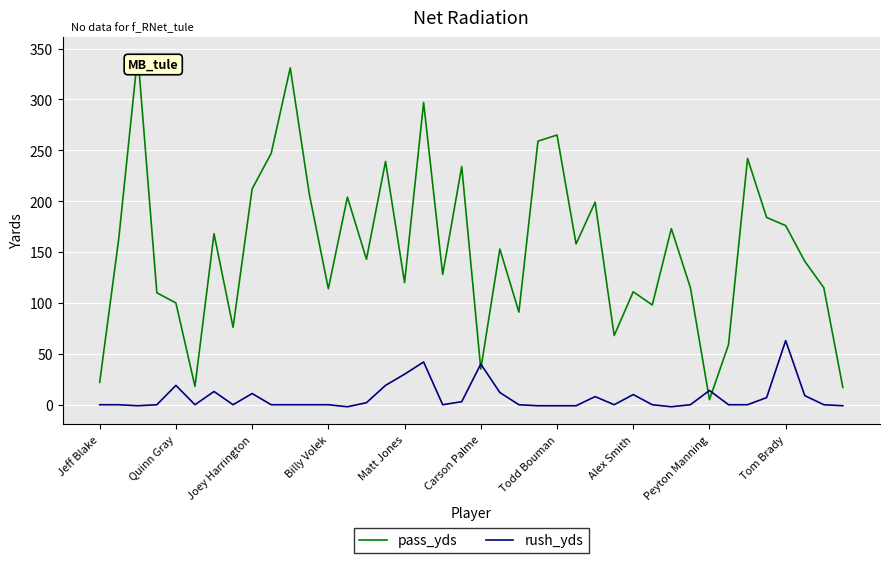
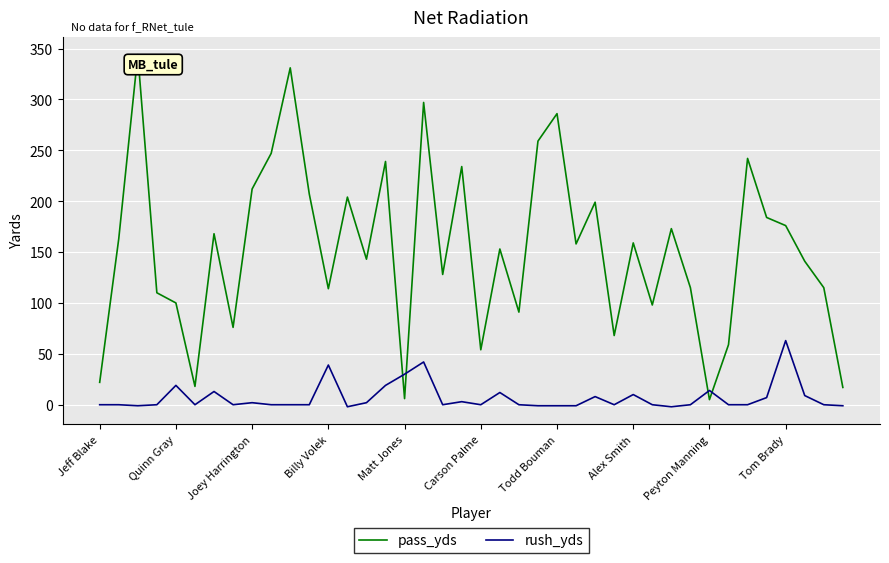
rush_yds, Joey Harrington: 11 -> 2
rush_yds, Billy Volek: 0 -> 39
pass_yds, Matt Jones: 120 -> 6
pass_yds, Carson Palme: 35 -> 54
rush_yds, Carson Palme: 40 -> 0
pass_yds, Todd Bouman: 265 -> 286
pass_yds, Alex Smith: 111 -> 159
